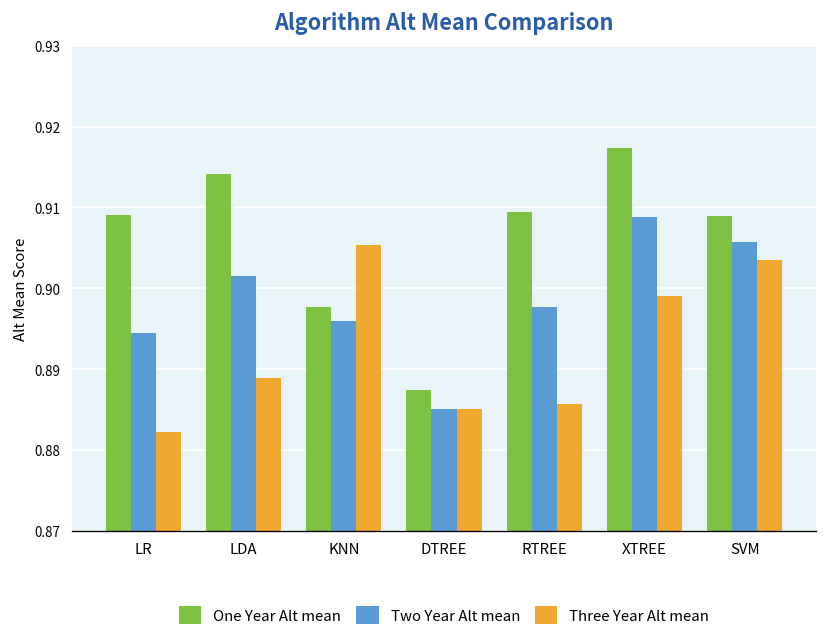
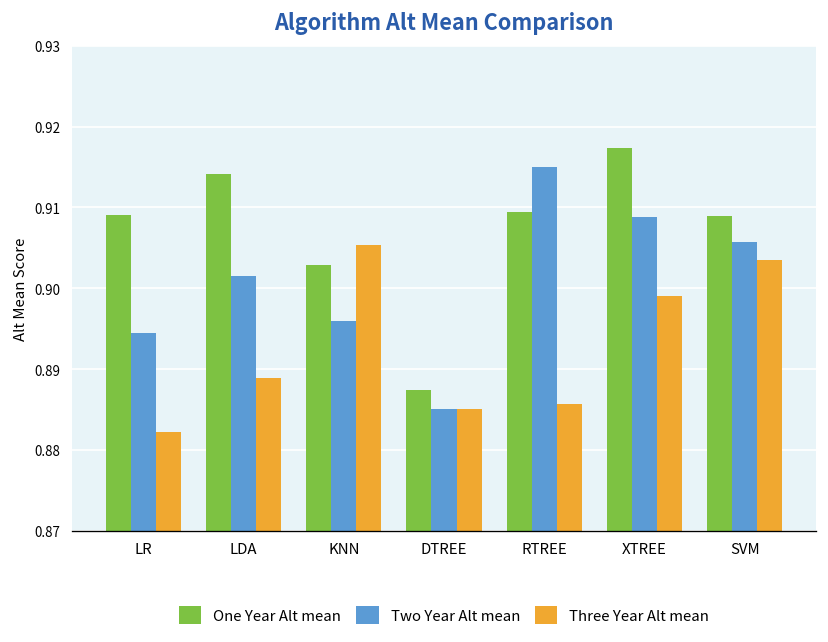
One Year Alt mean, KNN: 0.898 -> 0.903
Two Year Alt mean, RTREE: 0.898 -> 0.915
